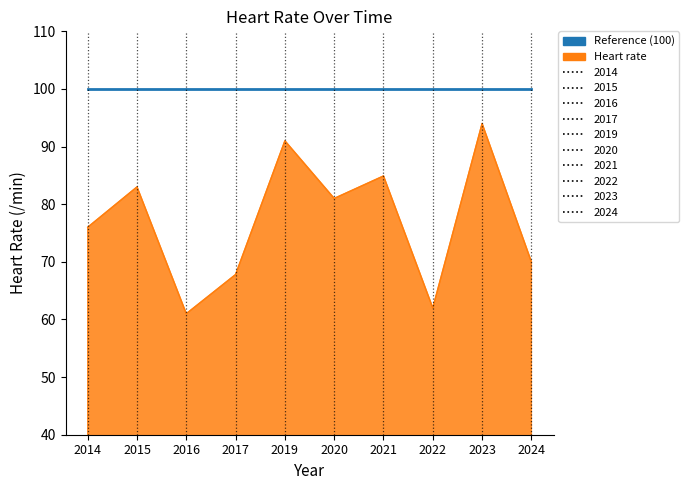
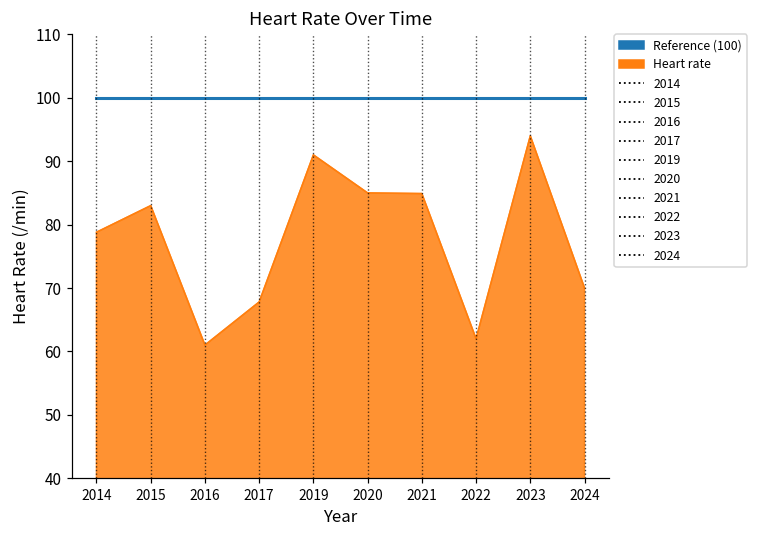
Heart rate, 2014: 76 -> 79
Heart rate, 2020: 81 -> 85
